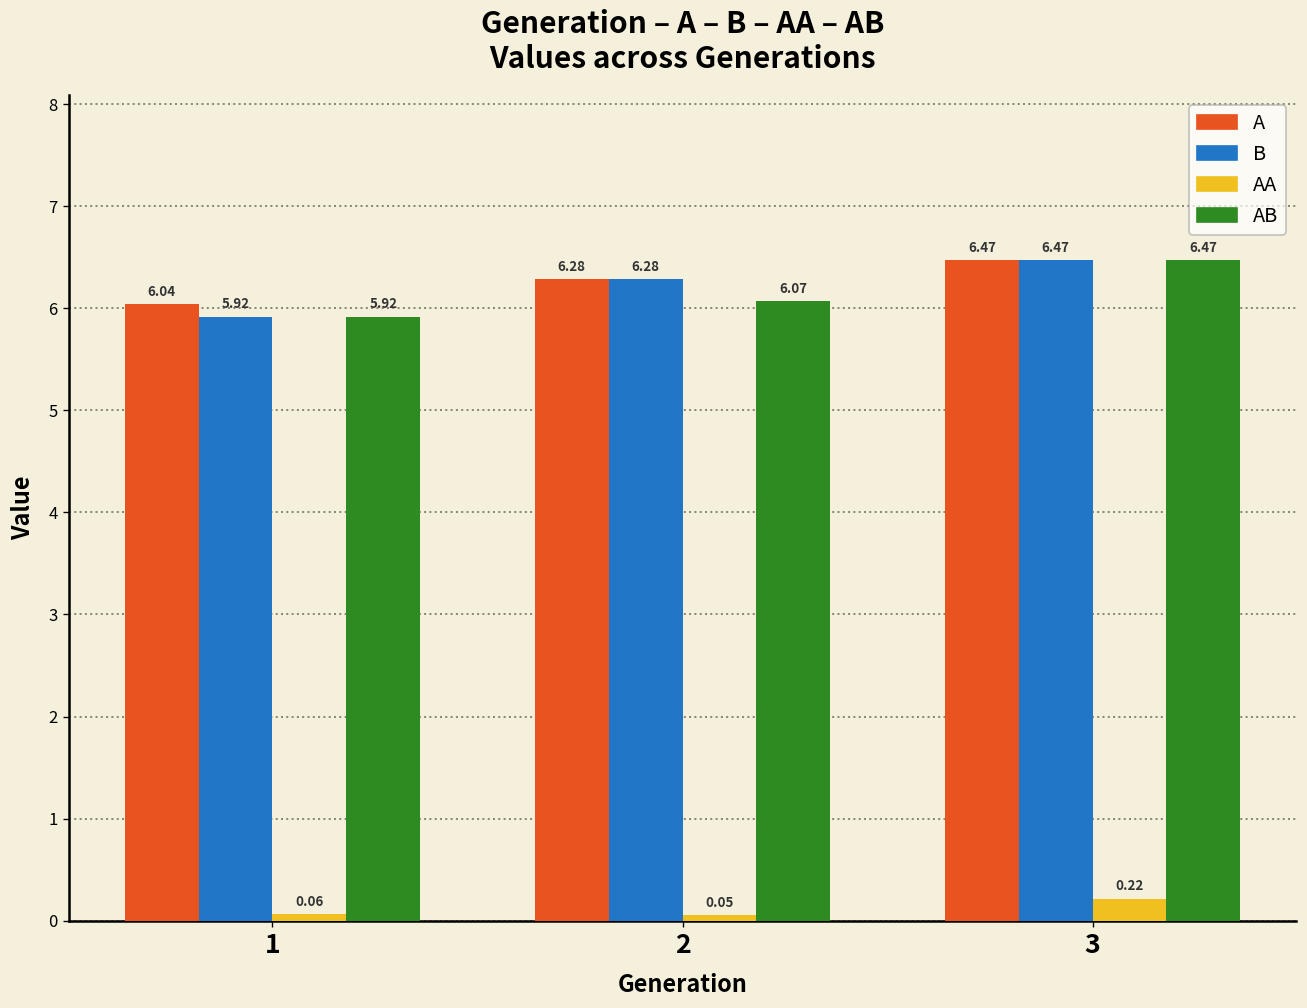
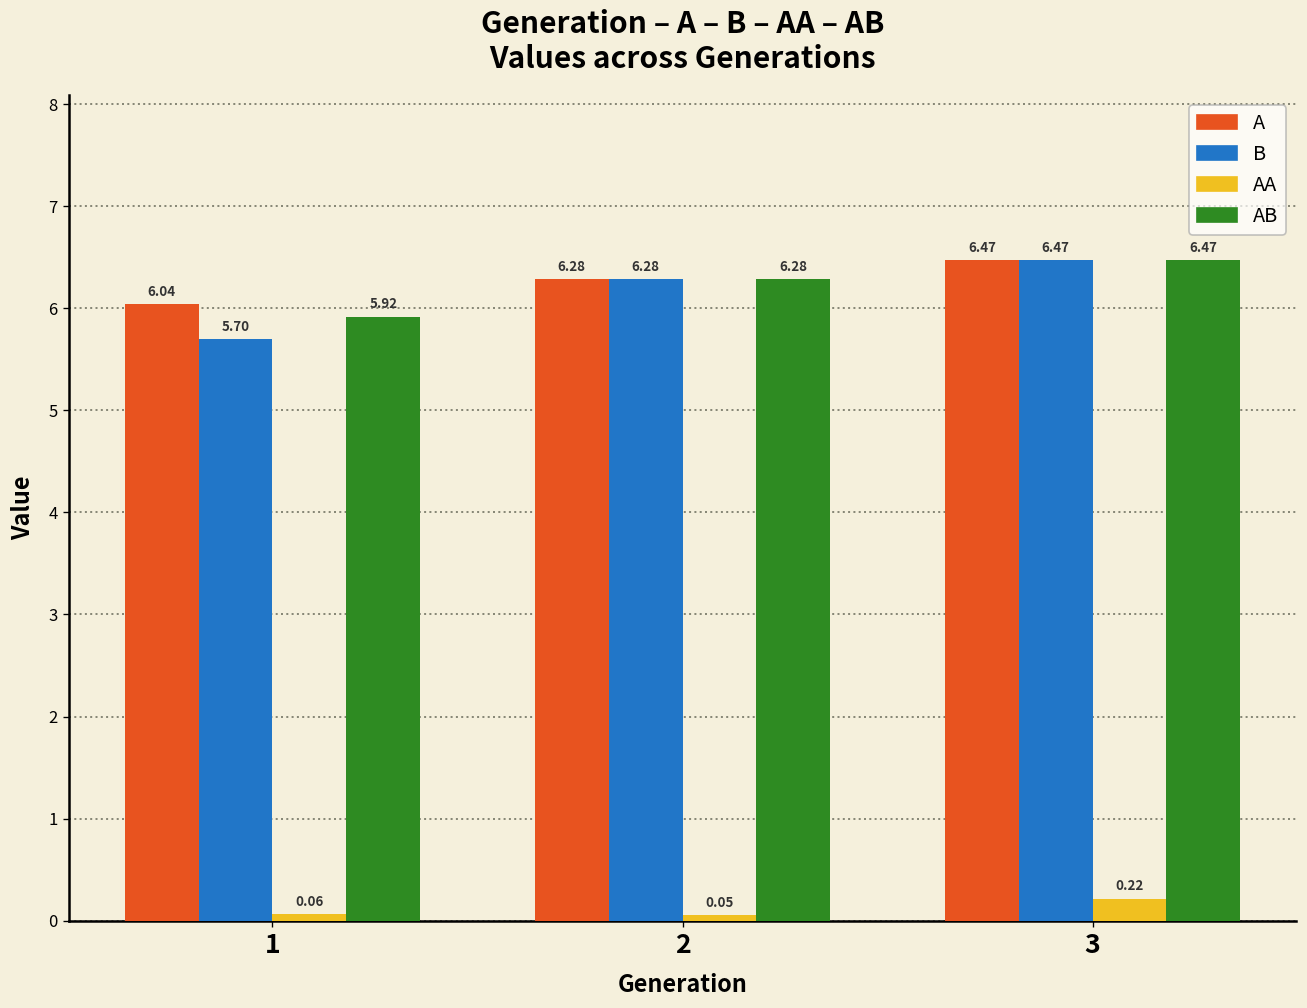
B, 1: 5.92 -> 5.70
AB, 2: 6.07 -> 6.28
